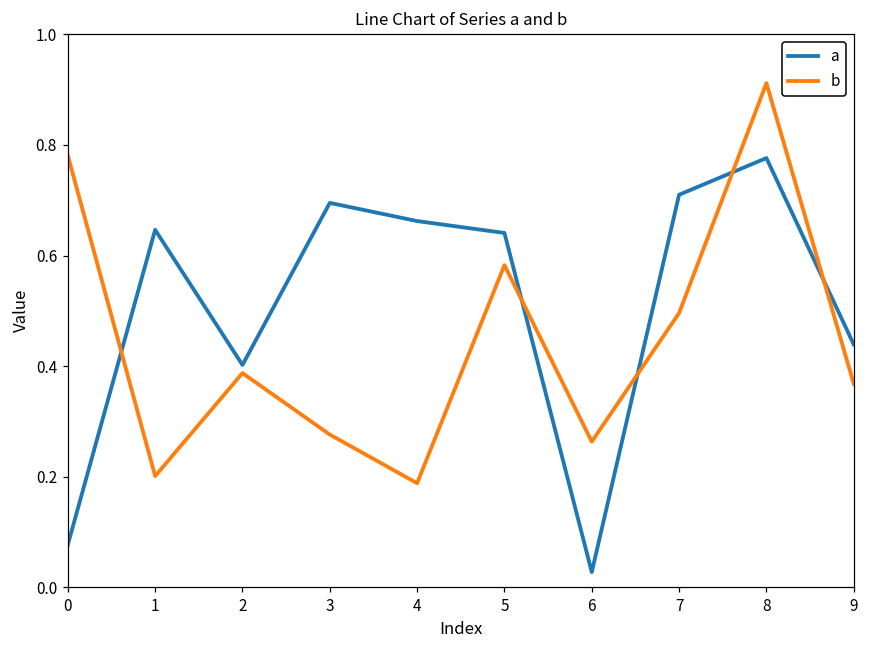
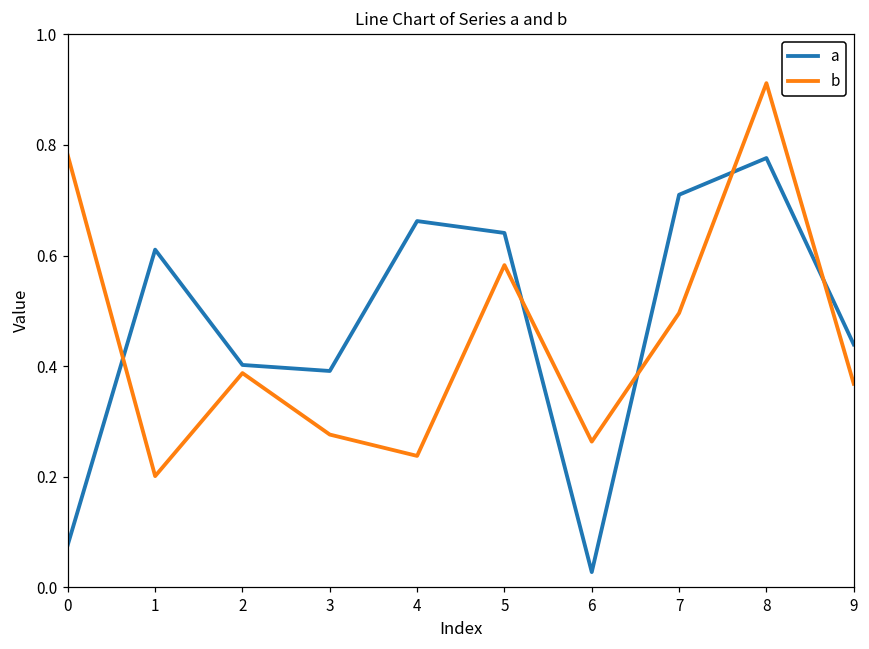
a, 1: 0.65 -> 0.61
a, 3: 0.70 -> 0.39
b, 4: 0.19 -> 0.24
